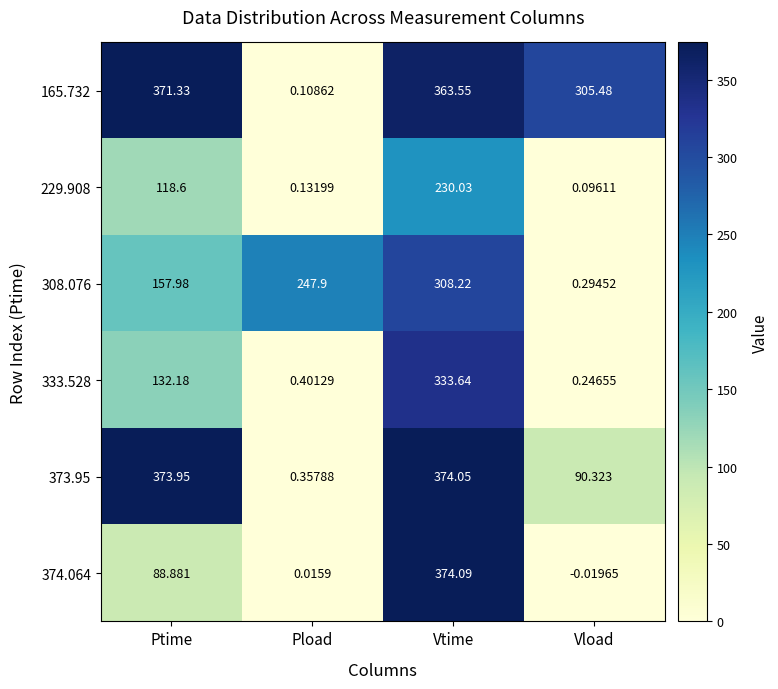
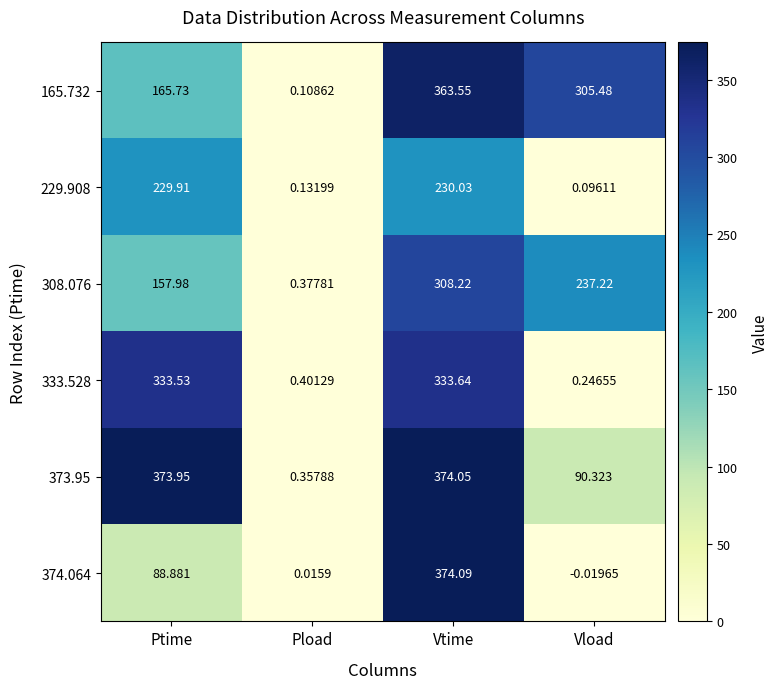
165.732, Ptime: 371.33 -> 165.73
229.908, Ptime: 118.6 -> 229.91
308.076, Pload: 247.9 -> 0.37781
308.076, Vload: 0.29452 -> 237.22
333.528, Ptime: 132.18 -> 333.53
